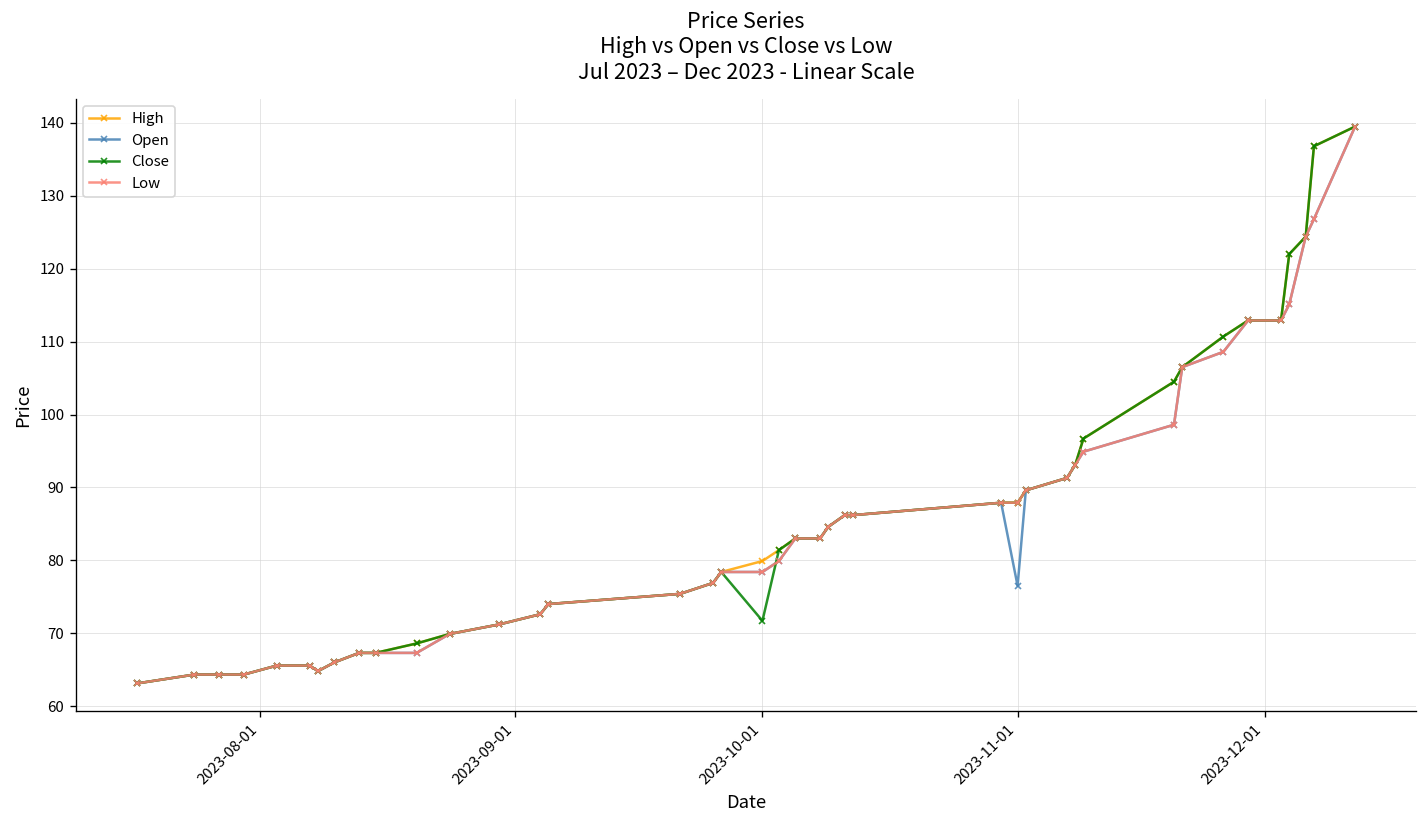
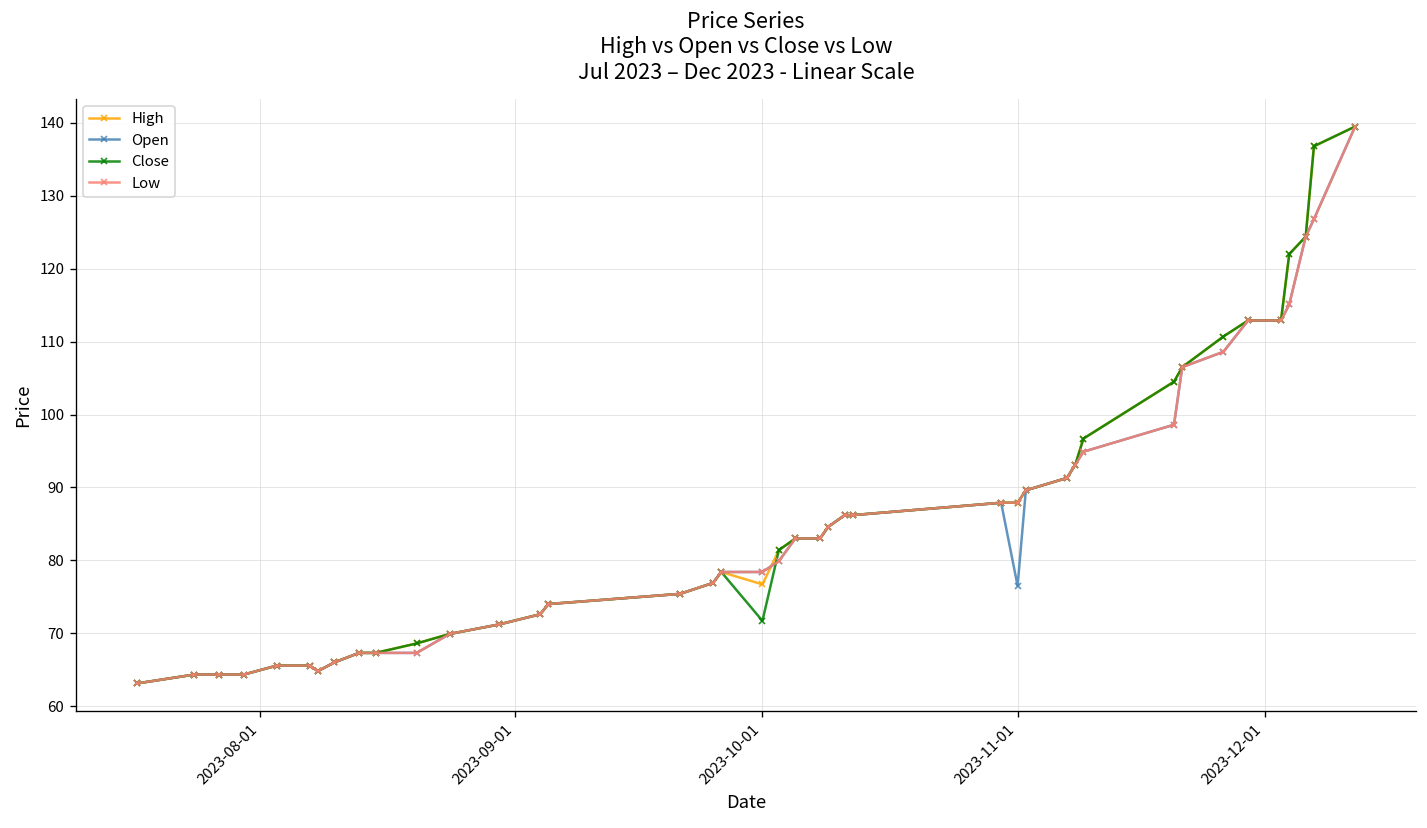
High, 2023-10-01: 80 -> 77
